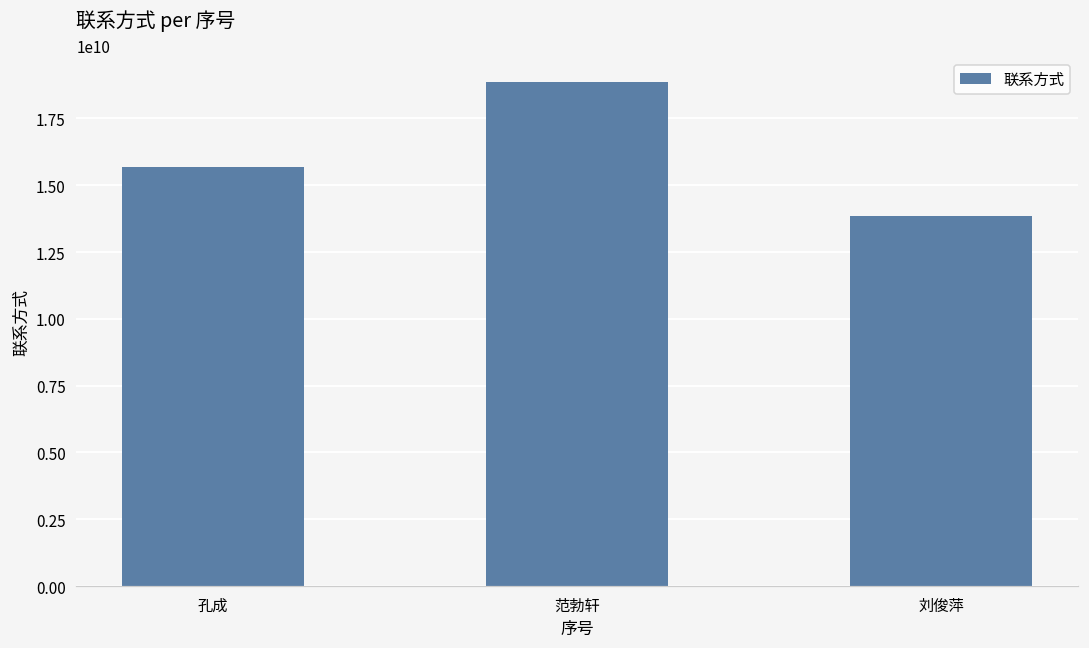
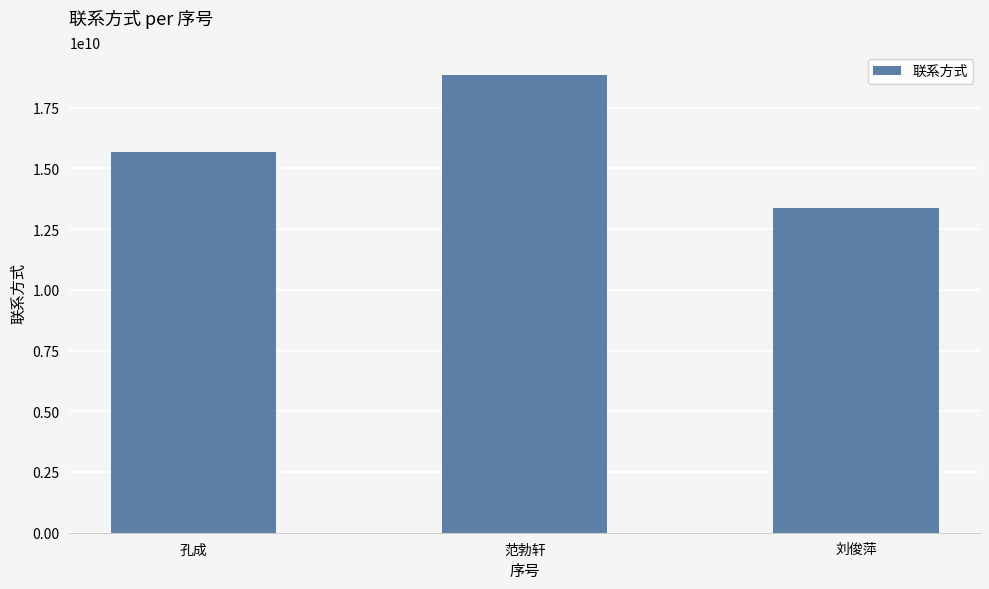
刘俊萍: 13900000000 -> 13400000000
